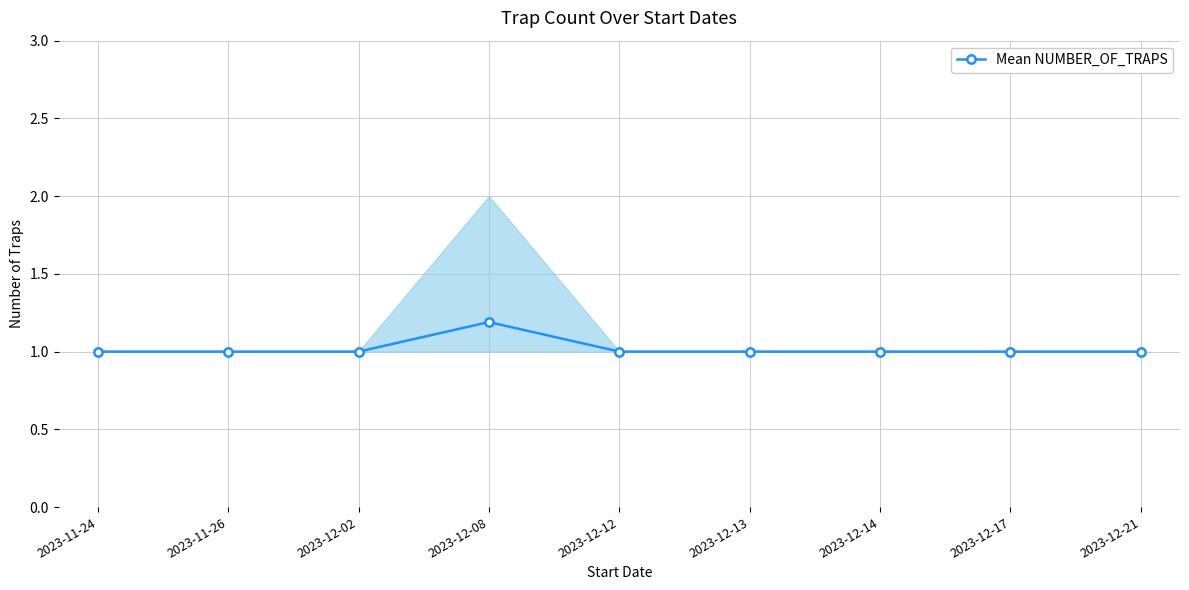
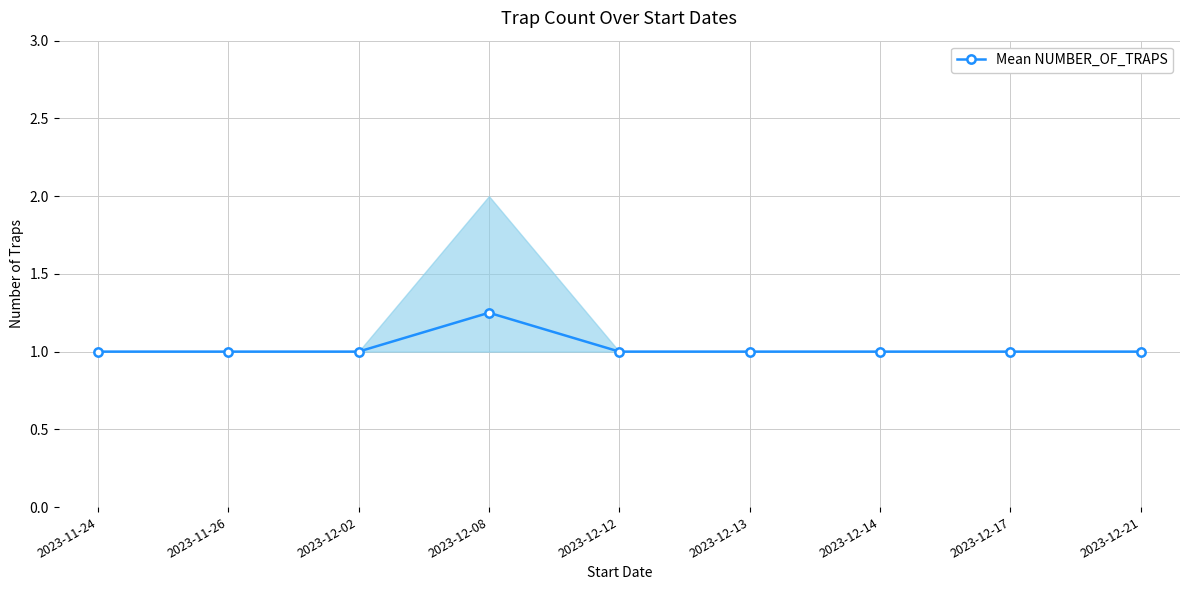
Mean NUMBER_OF_TRAPS, 2023-12-08: 1.19 -> 1.25
